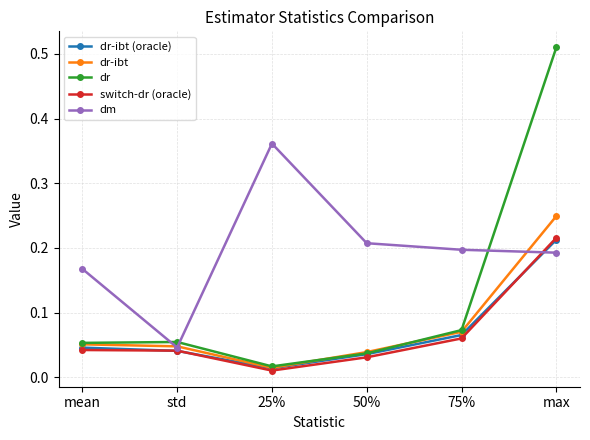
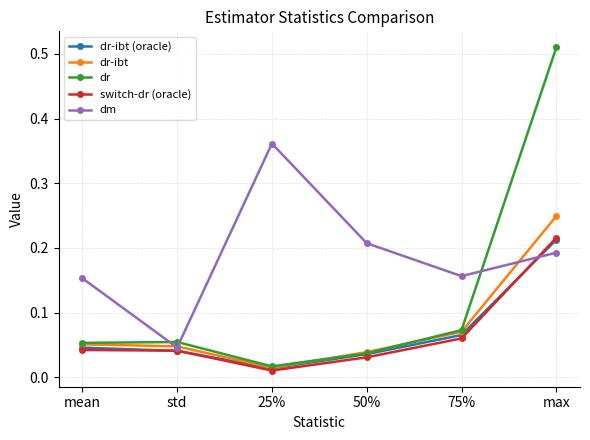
dm, mean: 0.17 -> 0.15
dm, 75%: 0.20 -> 0.16
